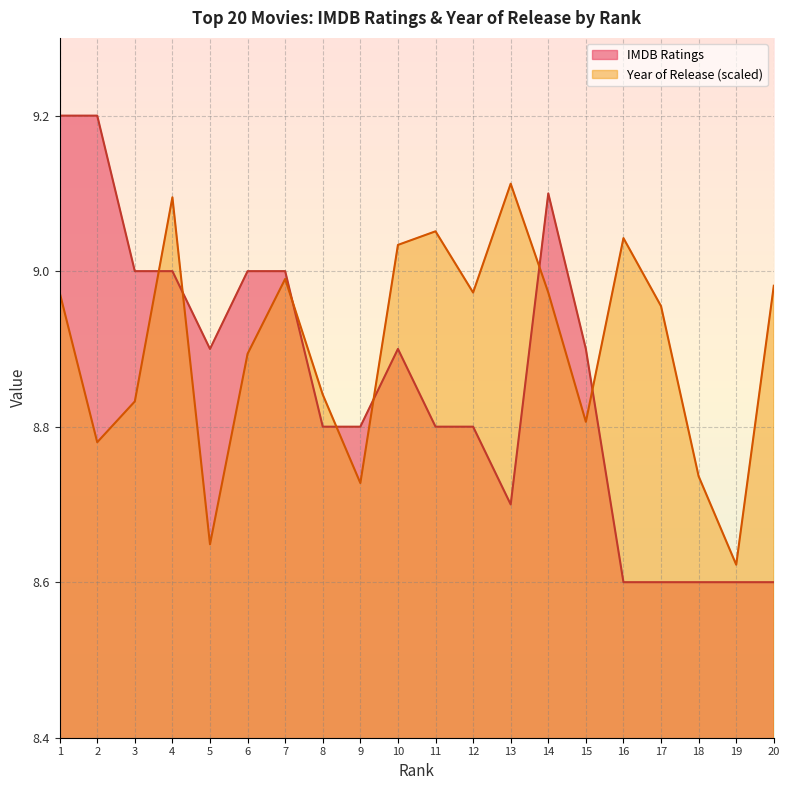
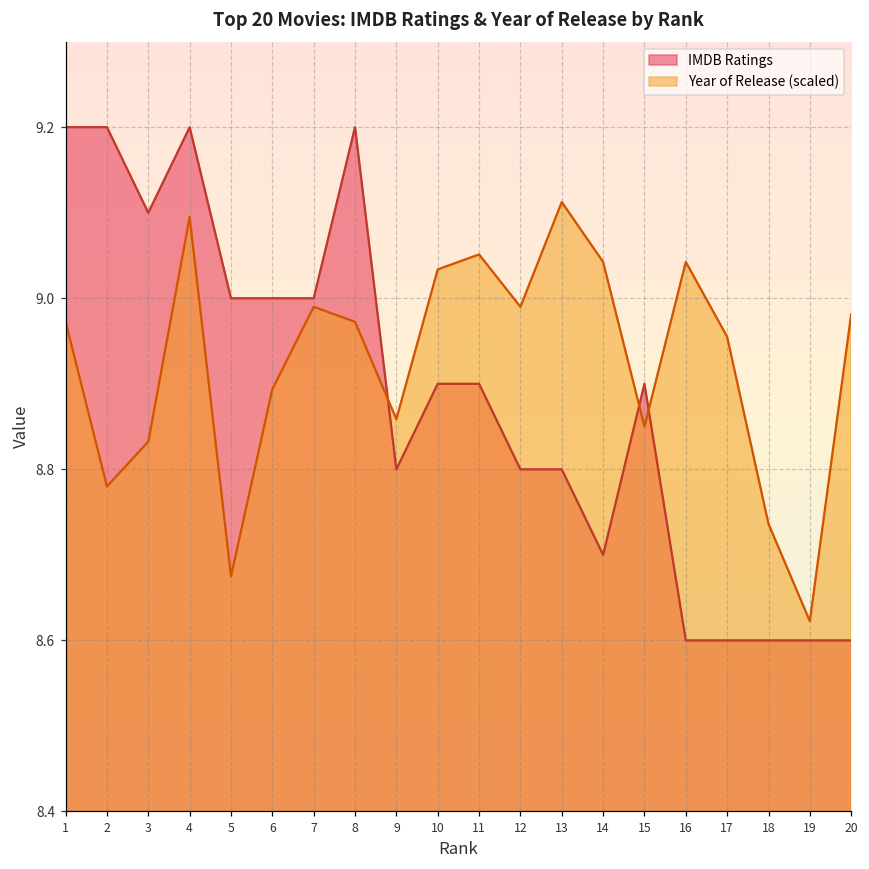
IMDB Ratings, 3: 9.0 -> 9.1
IMDB Ratings, 4: 9.0 -> 9.2
IMDB Ratings, 5: 8.9 -> 9.0
Year of Release (scaled), 5: 8.65 -> 8.68
IMDB Ratings, 8: 8.8 -> 9.2
Year of Release (scaled), 8: 8.84 -> 8.97
Year of Release (scaled), 9: 8.73 -> 8.86
IMDB Ratings, 11: 8.8 -> 8.9
Year of Release (scaled), 12: 8.97 -> 8.99
IMDB Ratings, 13: 8.7 -> 8.8
IMDB Ratings, 14: 9.1 -> 8.7
Year of Release (scaled), 14: 8.97 -> 9.04
Year of Release (scaled), 15: 8.81 -> 8.85
